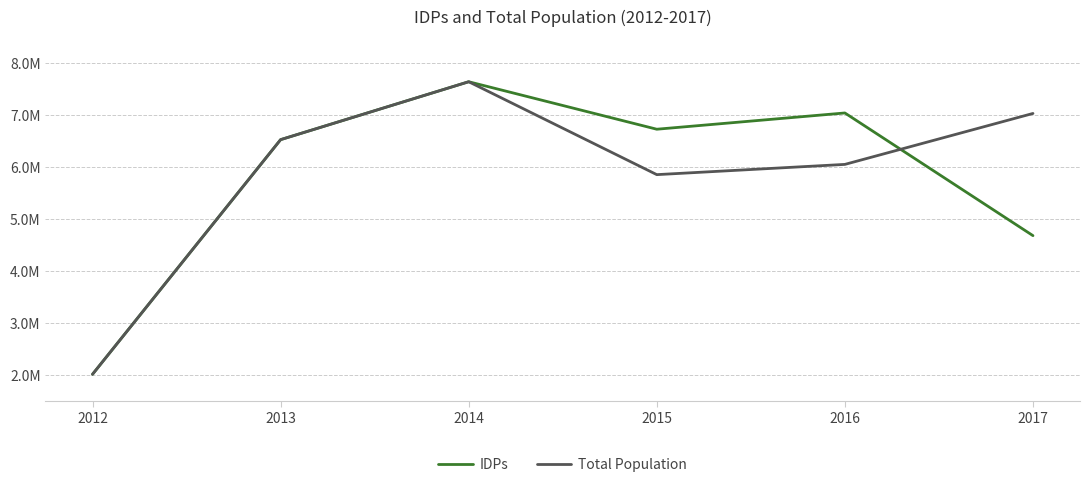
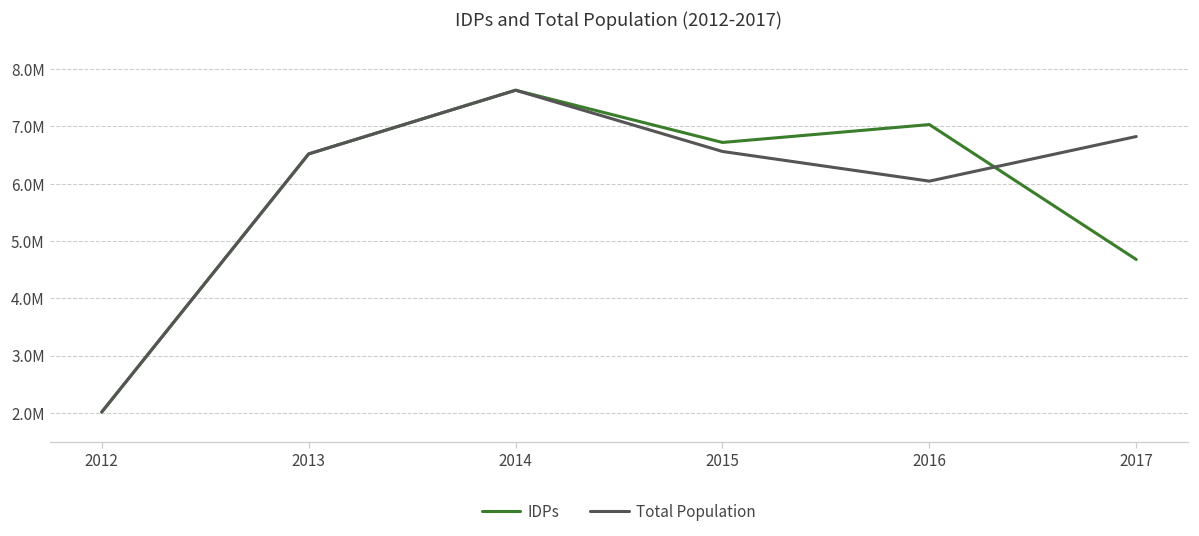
Total Population, 2015: 5800000 -> 6600000
Total Population, 2017: 7000000 -> 6800000
